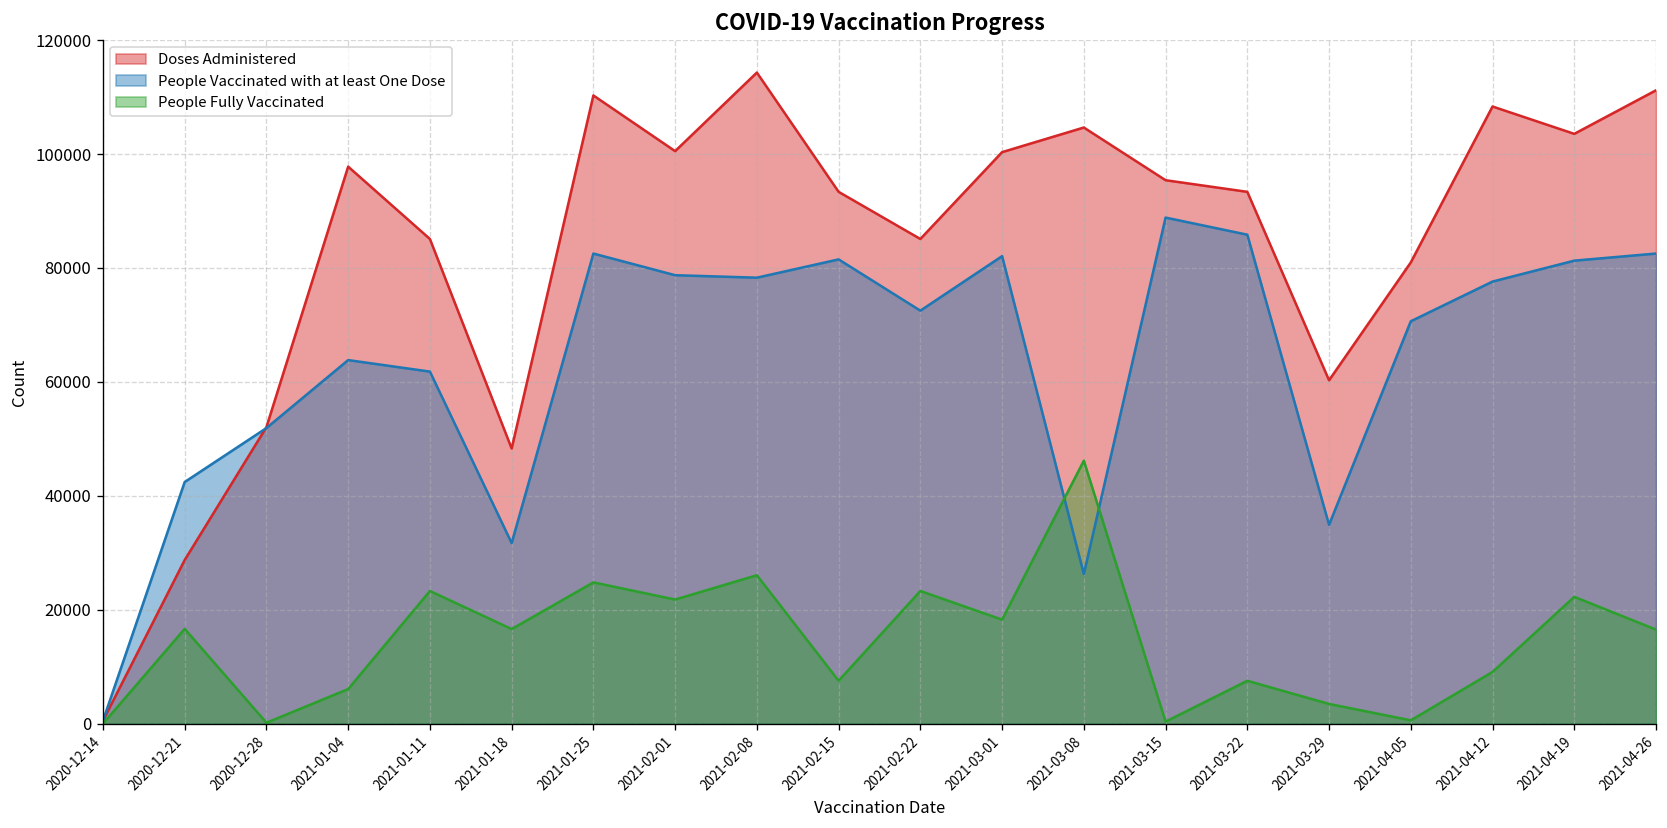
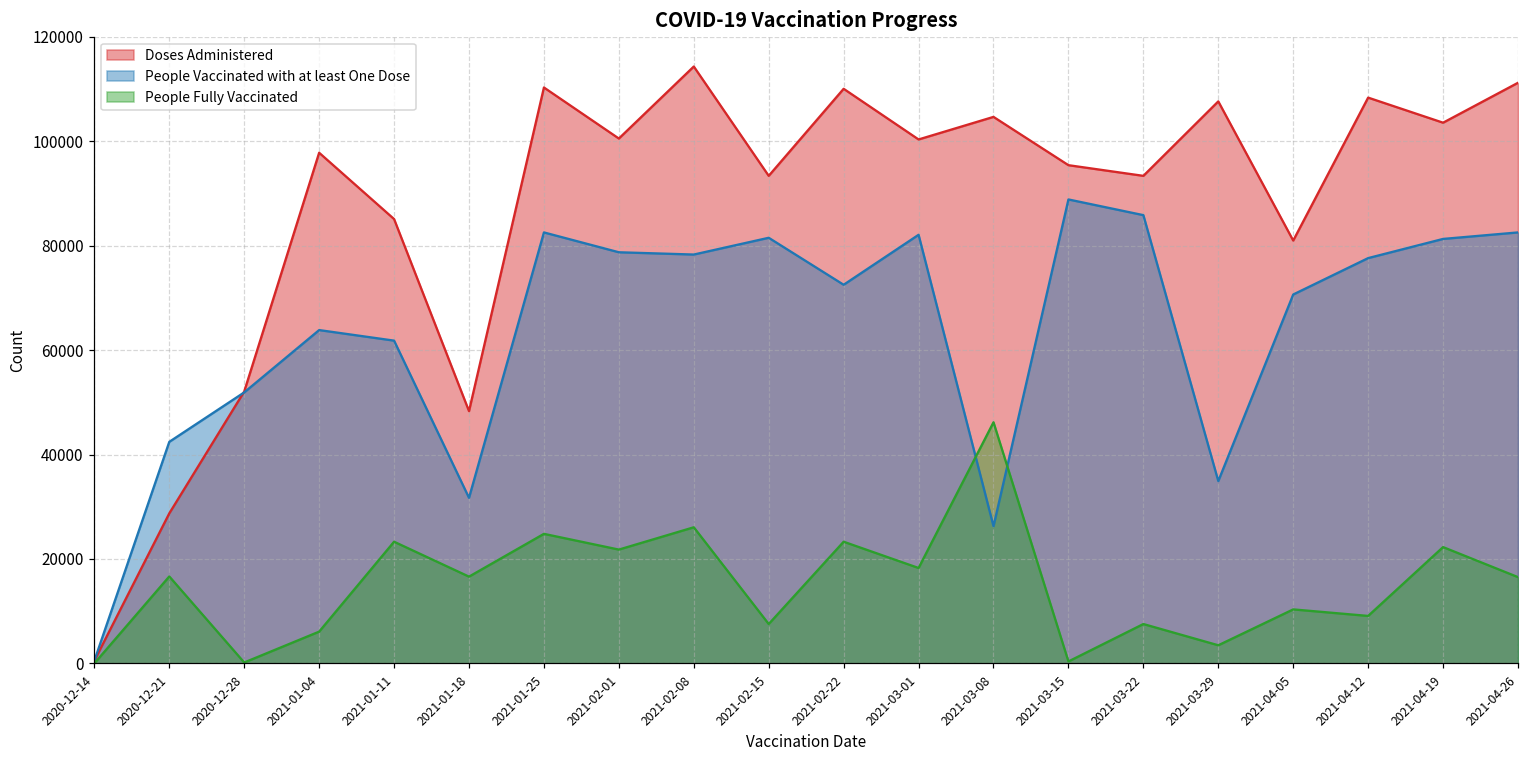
Doses Administered, 2021-02-22: 85000 -> 110000
Doses Administered, 2021-03-29: 60000 -> 108000
People Fully Vaccinated, 2021-04-05: 1000 -> 10000
